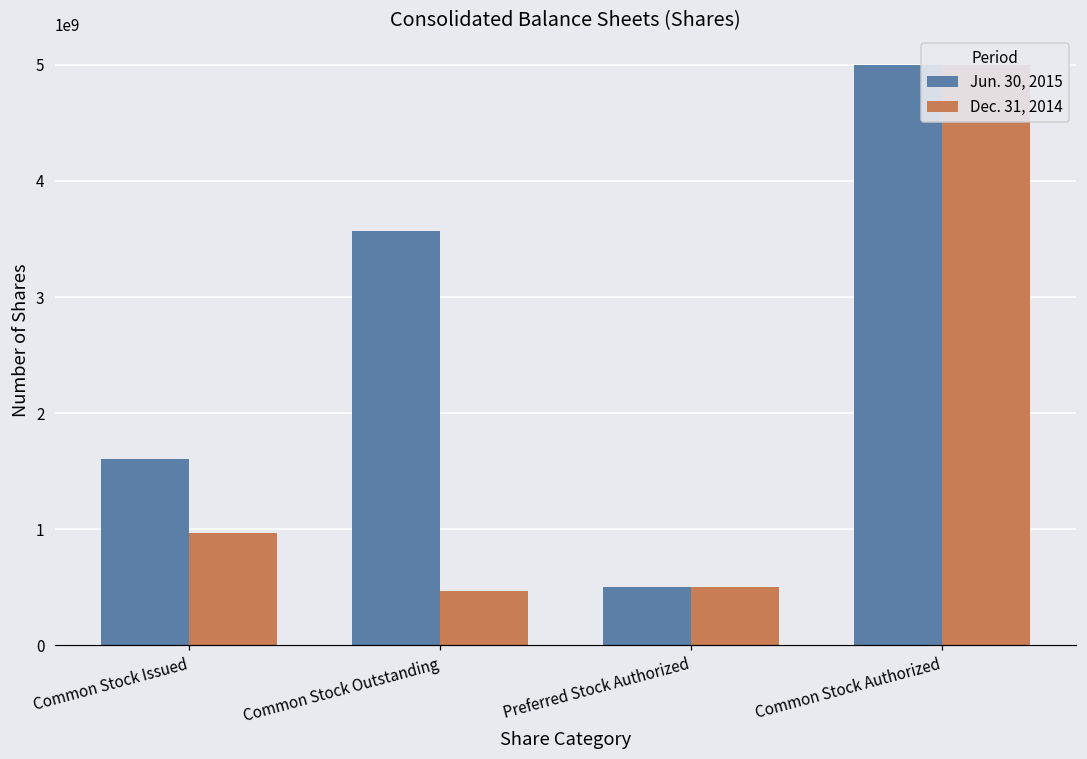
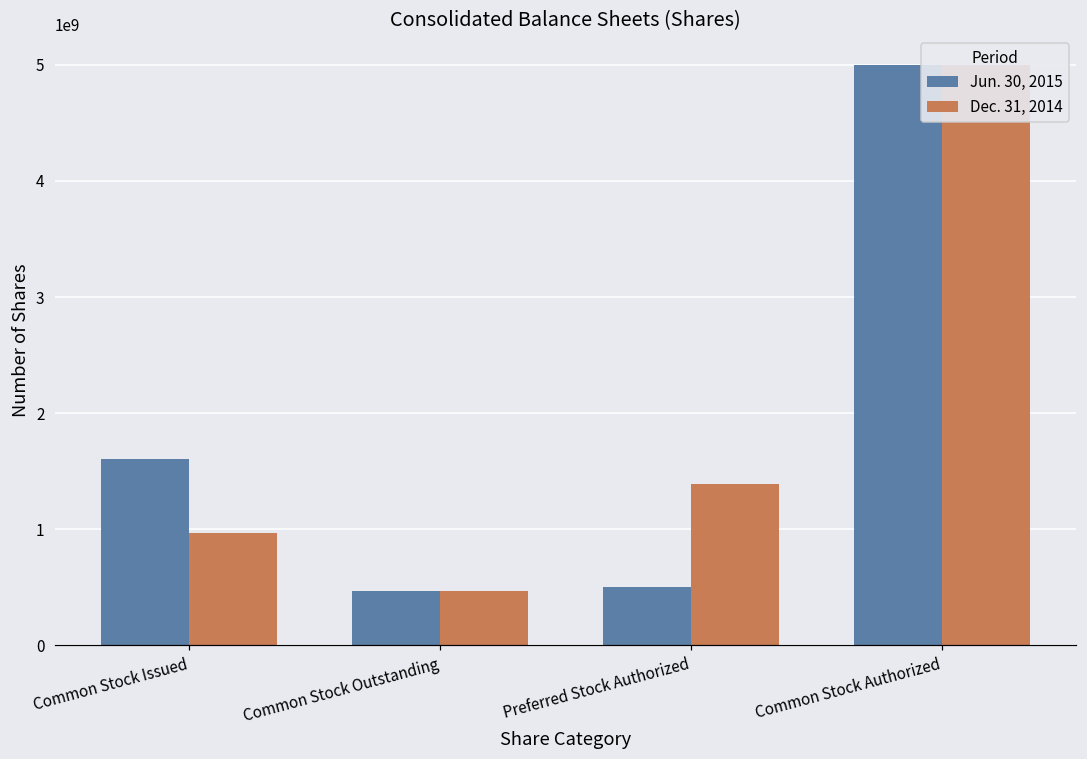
Jun. 30, 2015, Common Stock Outstanding: 3560000000 -> 470000000
Dec. 31, 2014, Preferred Stock Authorized: 500000000 -> 1390000000
